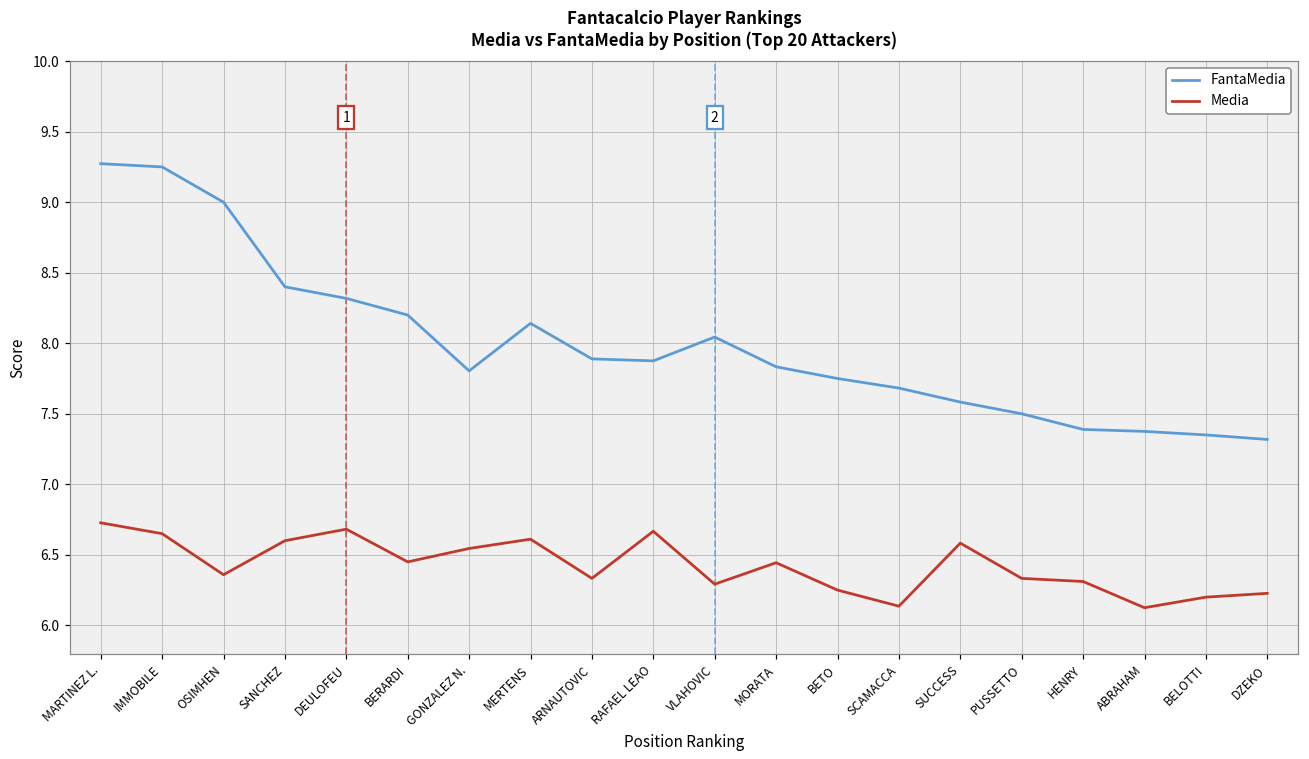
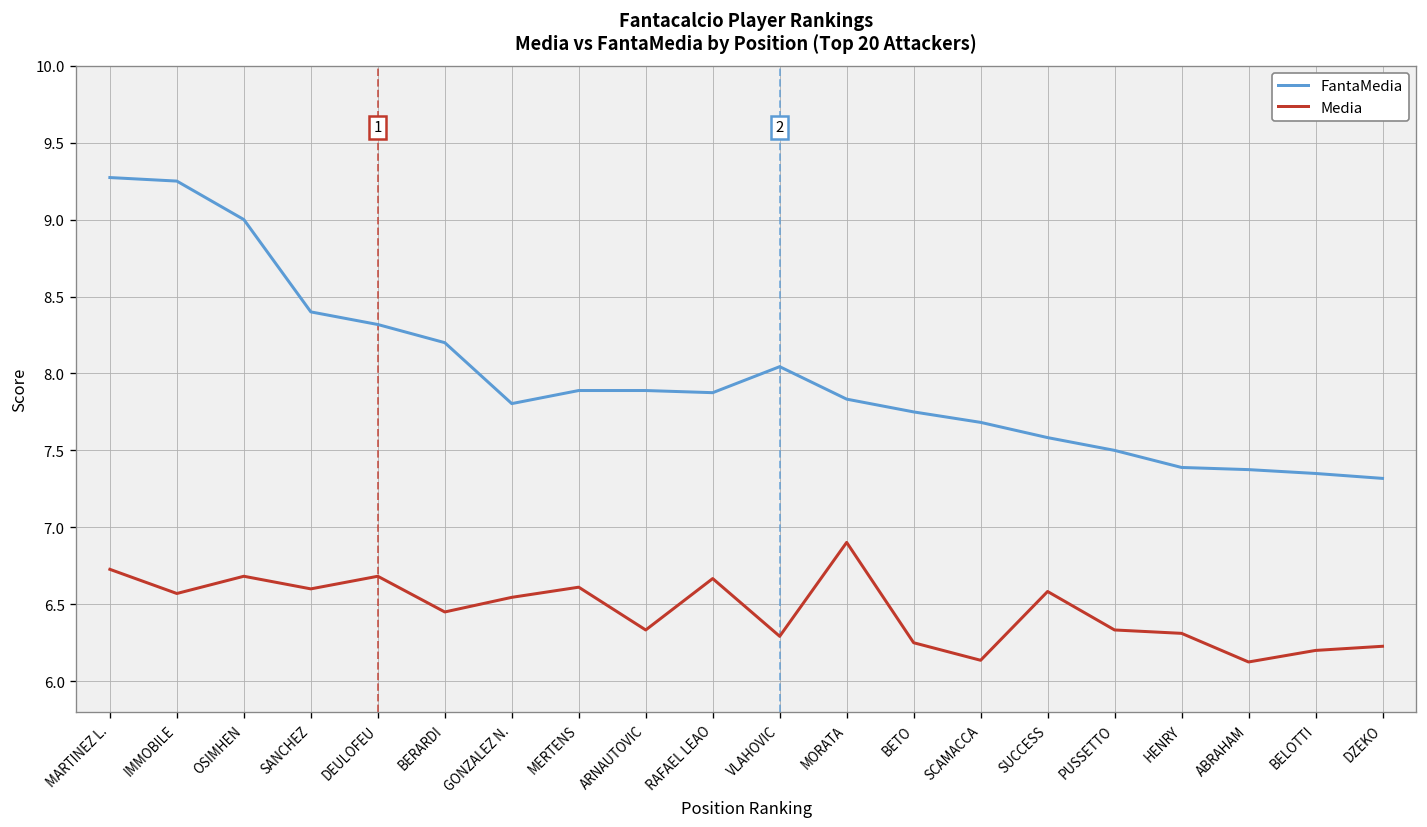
Media, IMMOBILE: 6.65 -> 6.57
Media, OSIMHEN: 6.36 -> 6.68
FantaMedia, MERTENS: 8.14 -> 7.89
Media, MORATA: 6.44 -> 6.90
